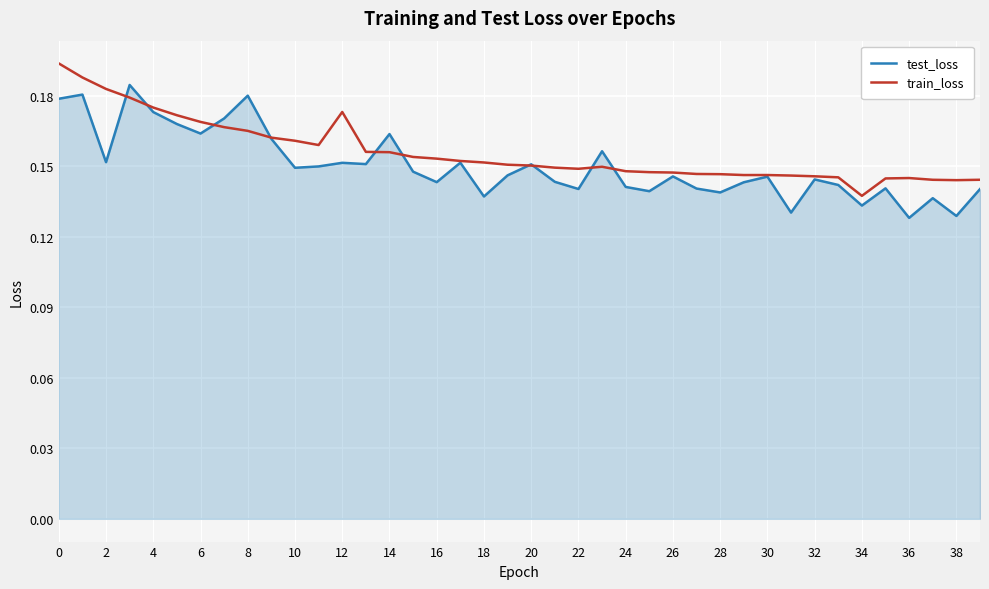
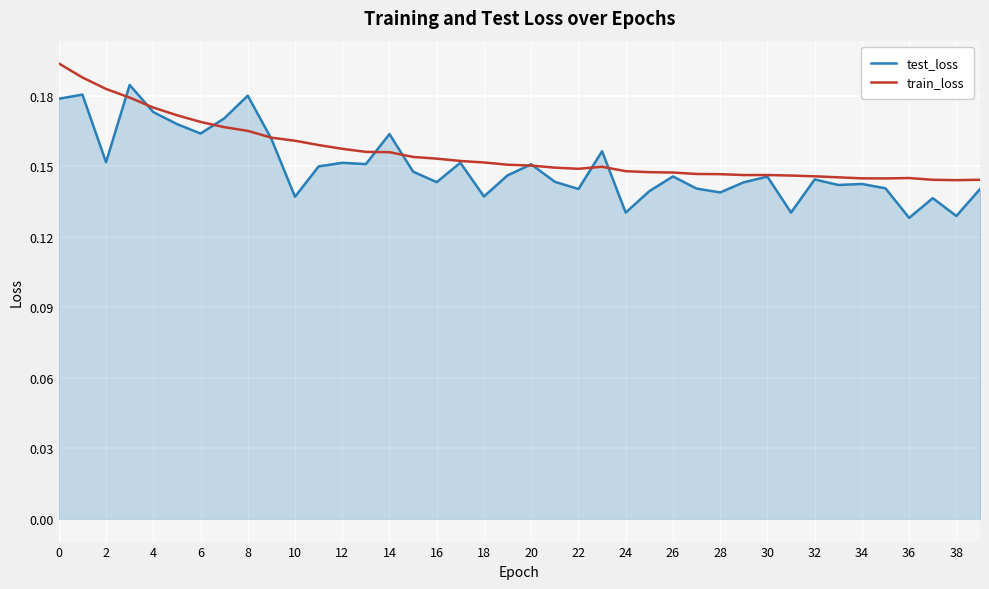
test_loss, 10: 0.149 -> 0.137
train_loss, 12: 0.173 -> 0.157
test_loss, 24: 0.141 -> 0.130
test_loss, 34: 0.133 -> 0.143
train_loss, 34: 0.137 -> 0.145
